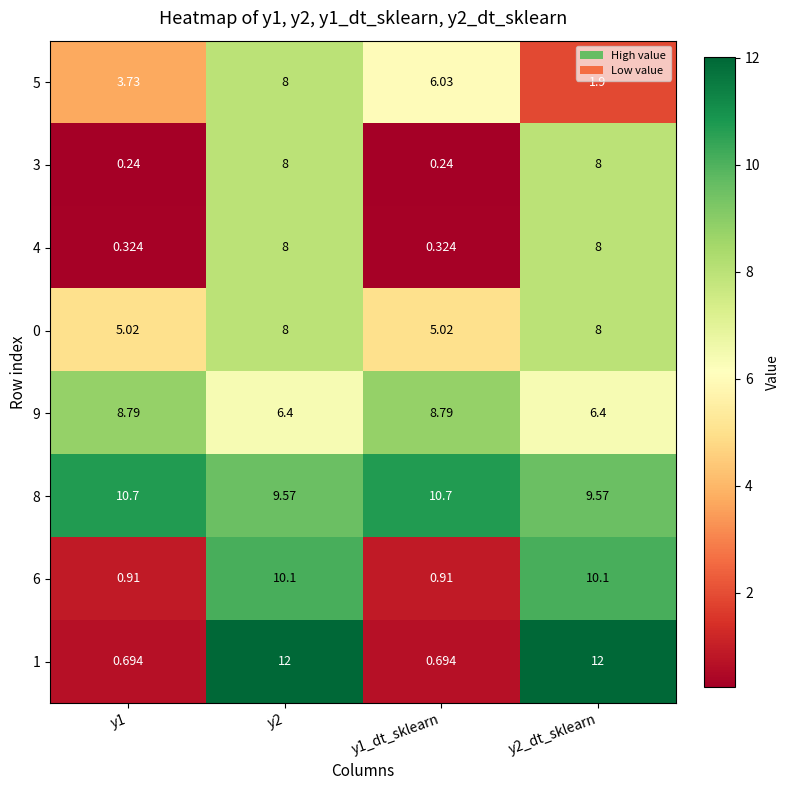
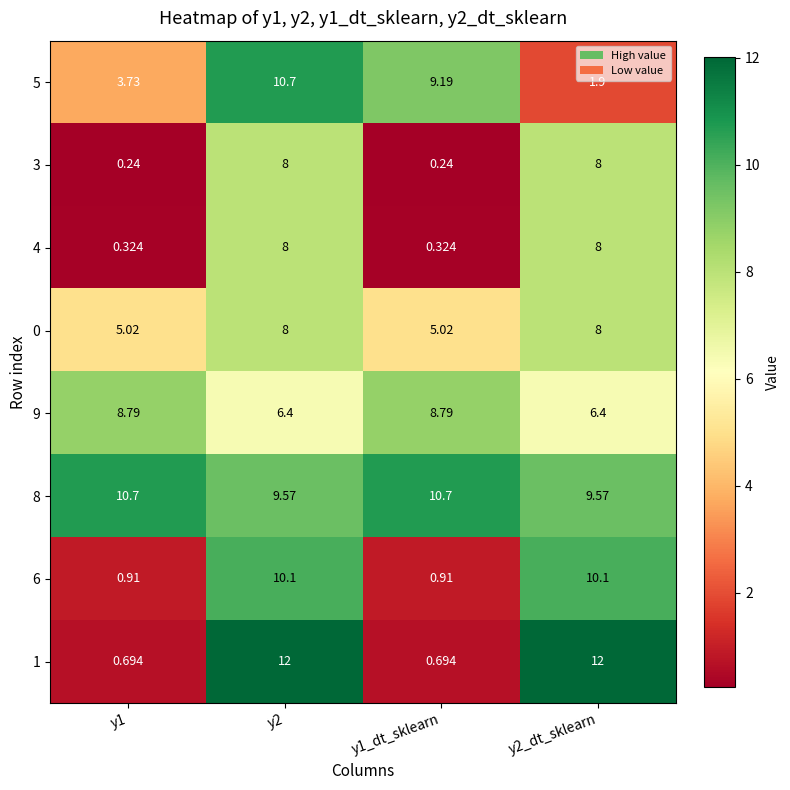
5, y2: 8 -> 10.7
5, y1_dt_sklearn: 6.03 -> 9.19
